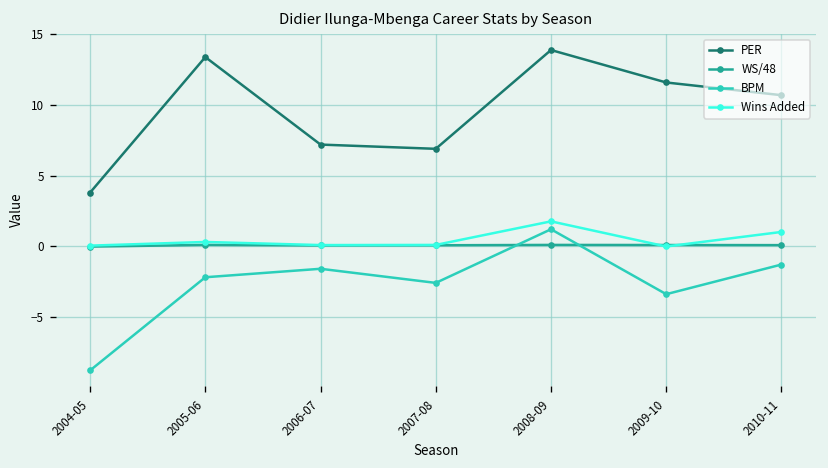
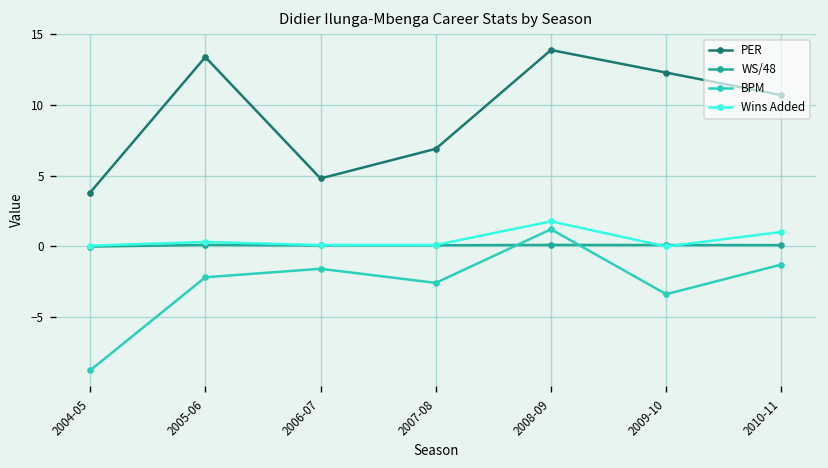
PER, 2006-07: 7.2 -> 4.8
PER, 2009-10: 11.6 -> 12.3
